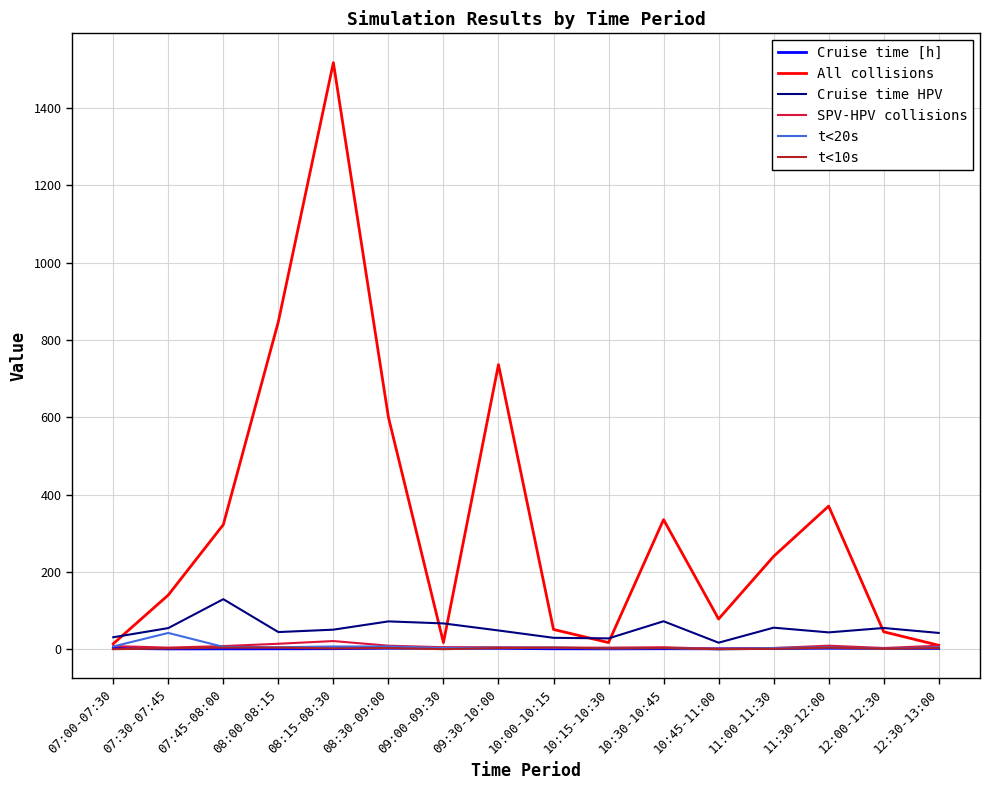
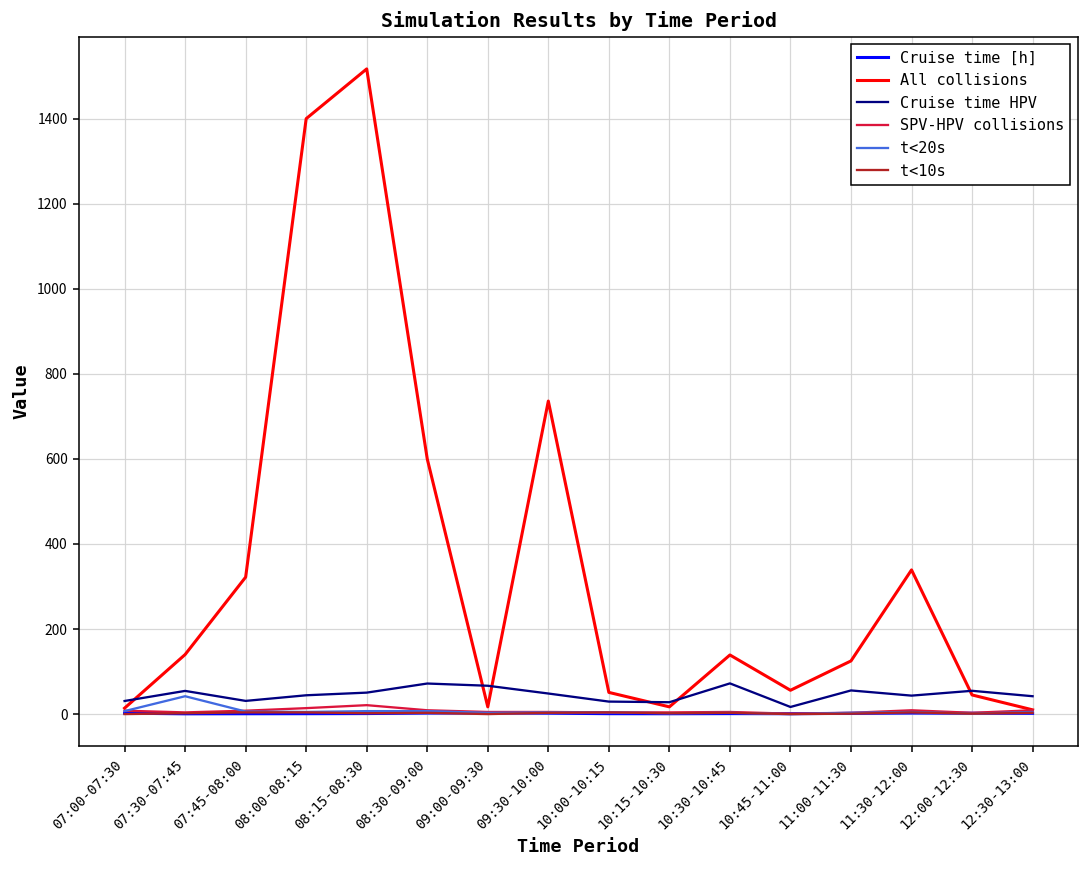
Cruise time HPV, 07:45-08:00: 130 -> 30
All collisions, 08:00-08:15: 850 -> 1400
All collisions, 10:30-10:45: 340 -> 140
All collisions, 10:45-11:00: 80 -> 60
All collisions, 11:00-11:30: 240 -> 130
All collisions, 11:30-12:00: 370 -> 340
